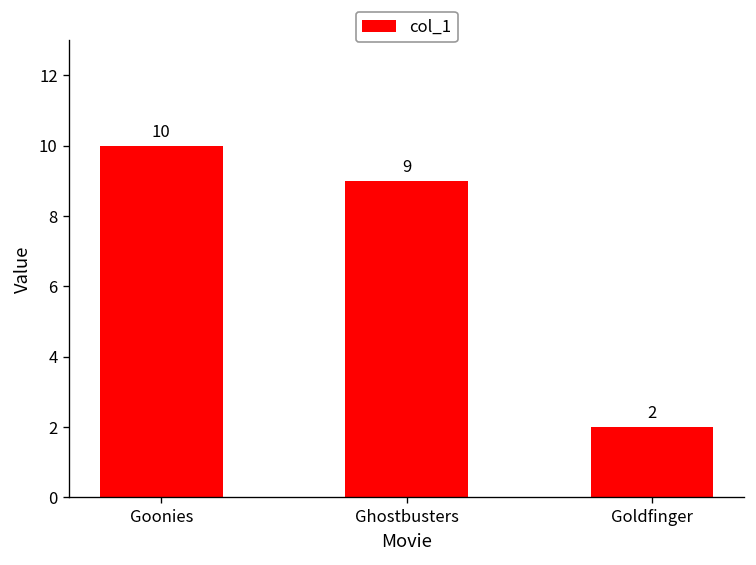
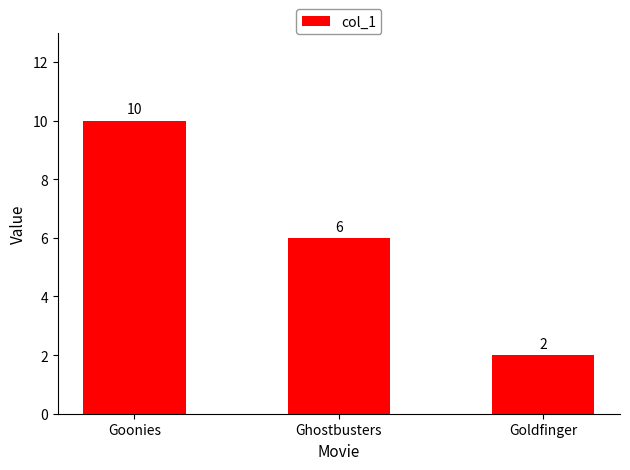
Ghostbusters: 9 -> 6
